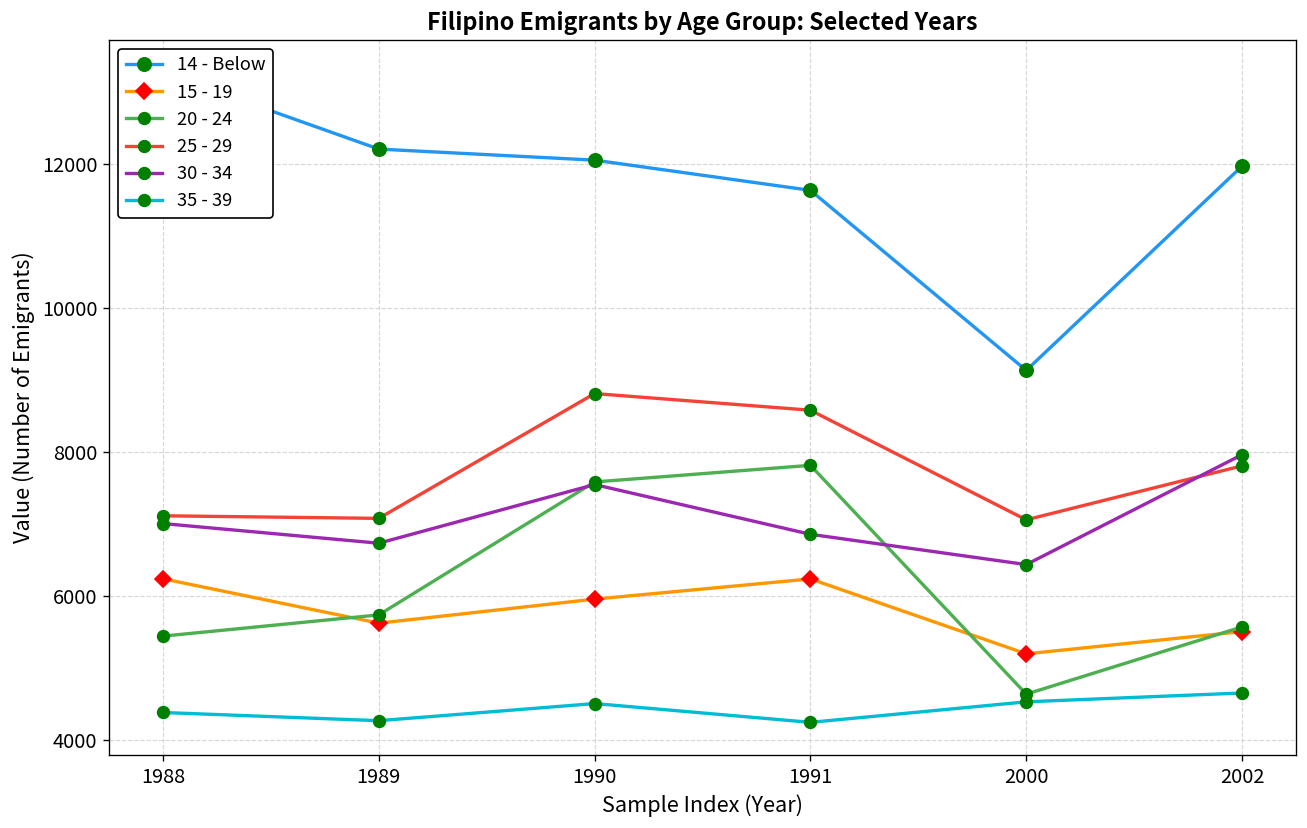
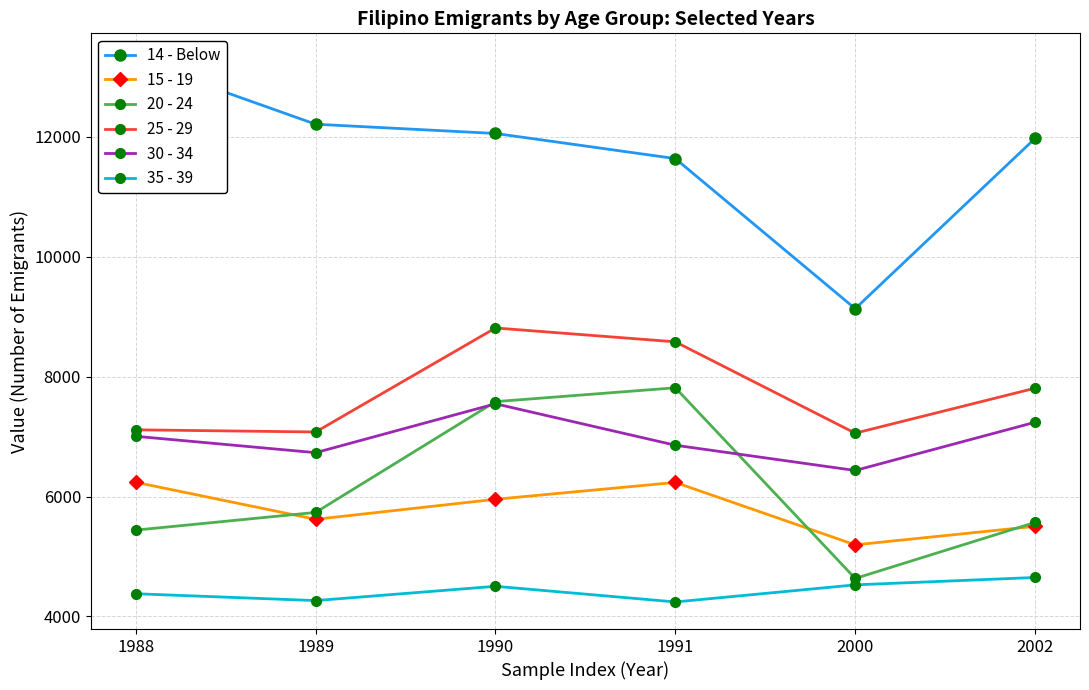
30 - 34, 2002: 8000 -> 7200
